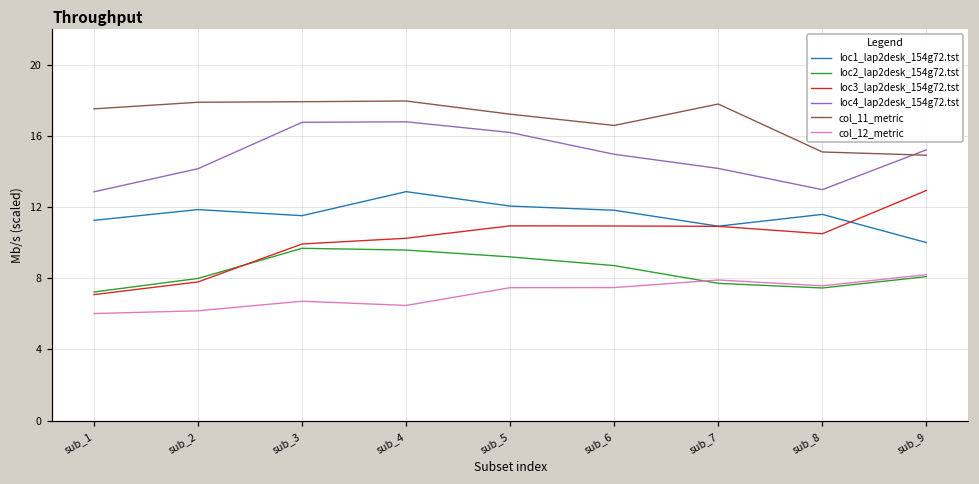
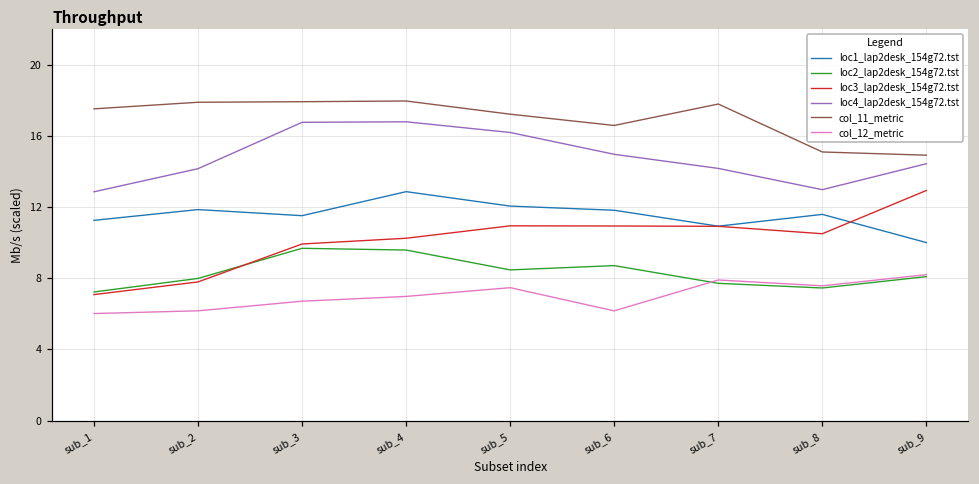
col_12_metric, sub_4: 6.5 -> 7.0
loc2_lap2desk_154g72.tst, sub_5: 9.2 -> 8.5
col_12_metric, sub_6: 7.5 -> 6.2
loc4_lap2desk_154g72.tst, sub_9: 15.2 -> 14.4
